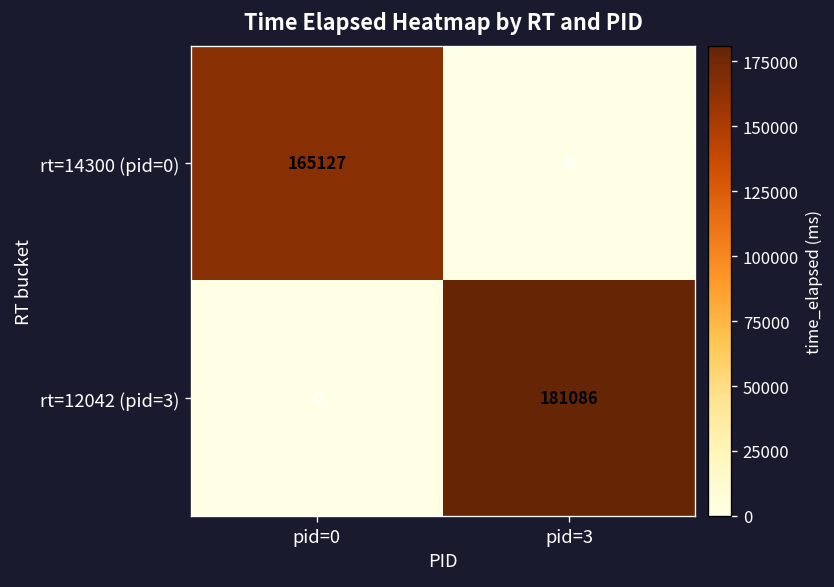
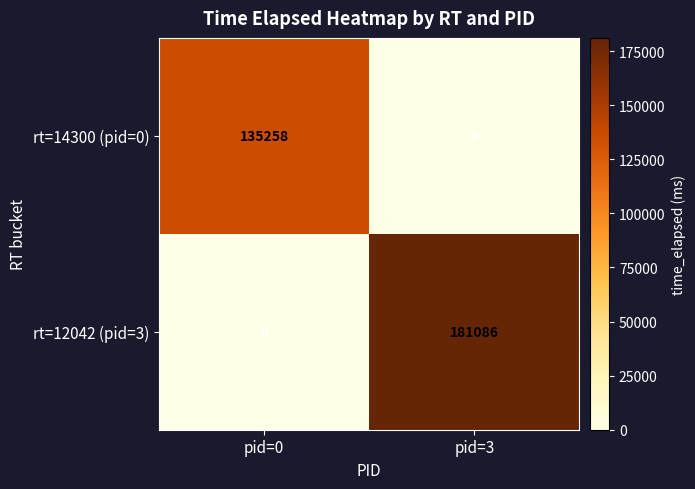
rt=14300 (pid=0), pid=0: 165127 -> 135258
